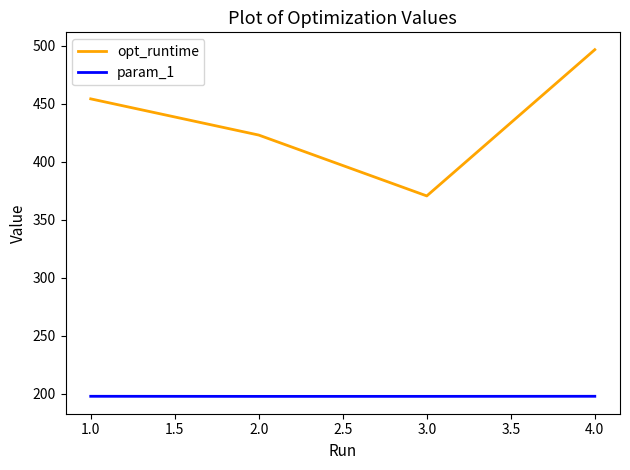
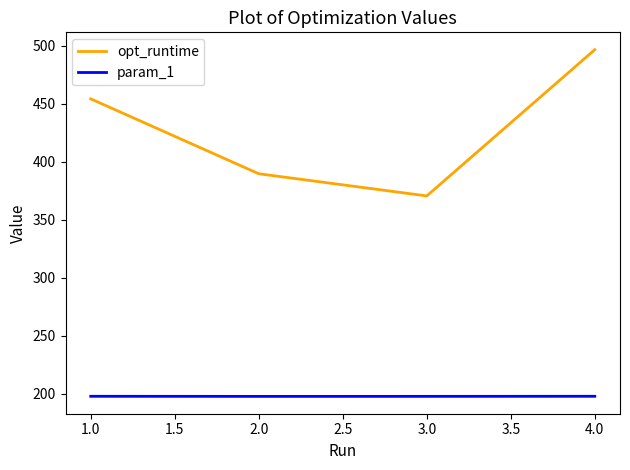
opt_runtime, 2.0: 423 -> 390
